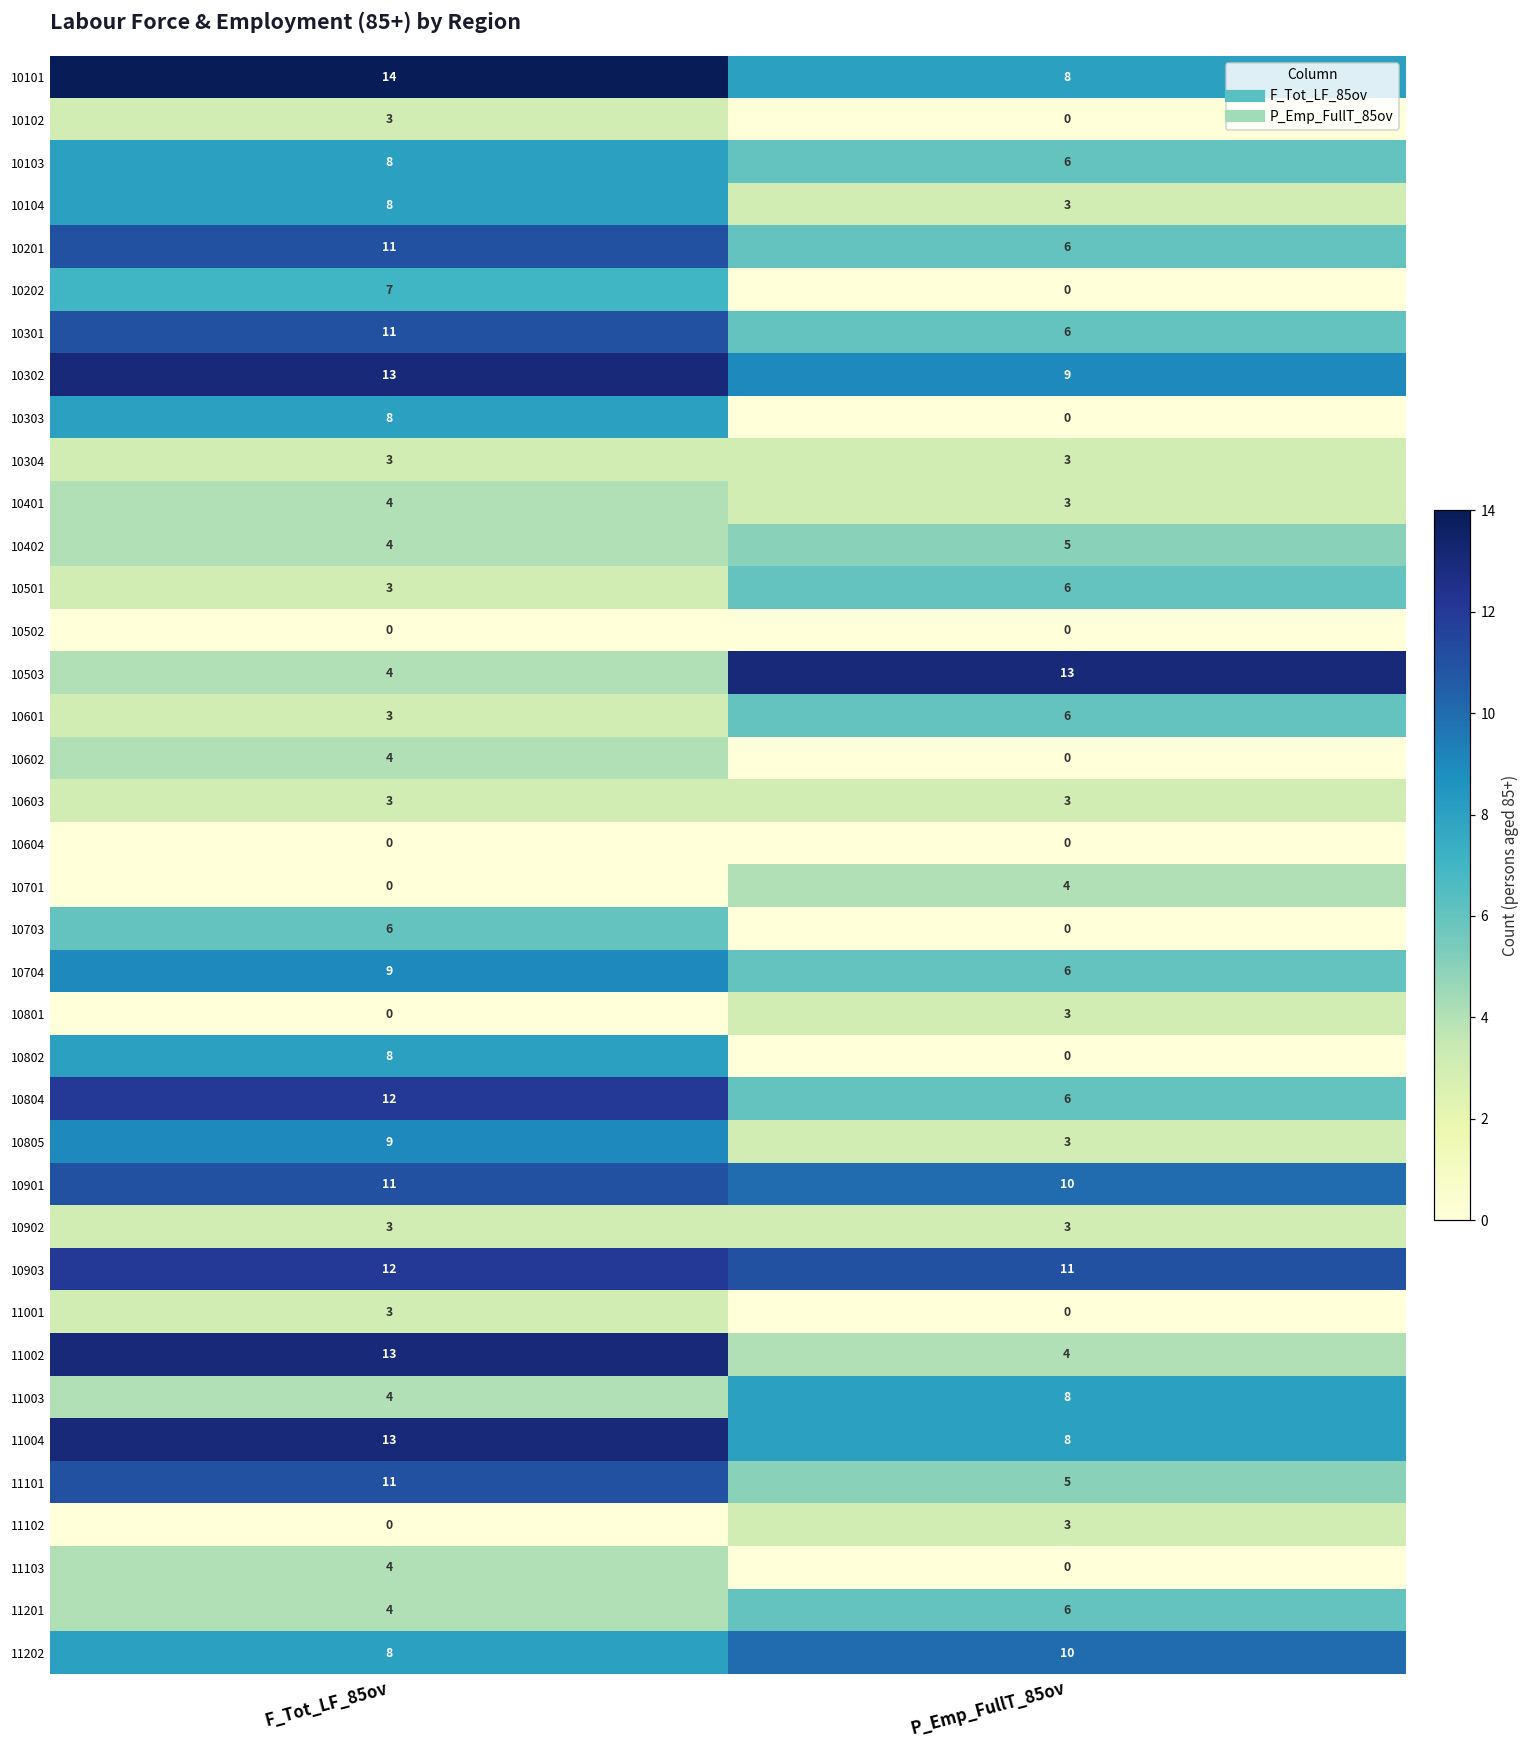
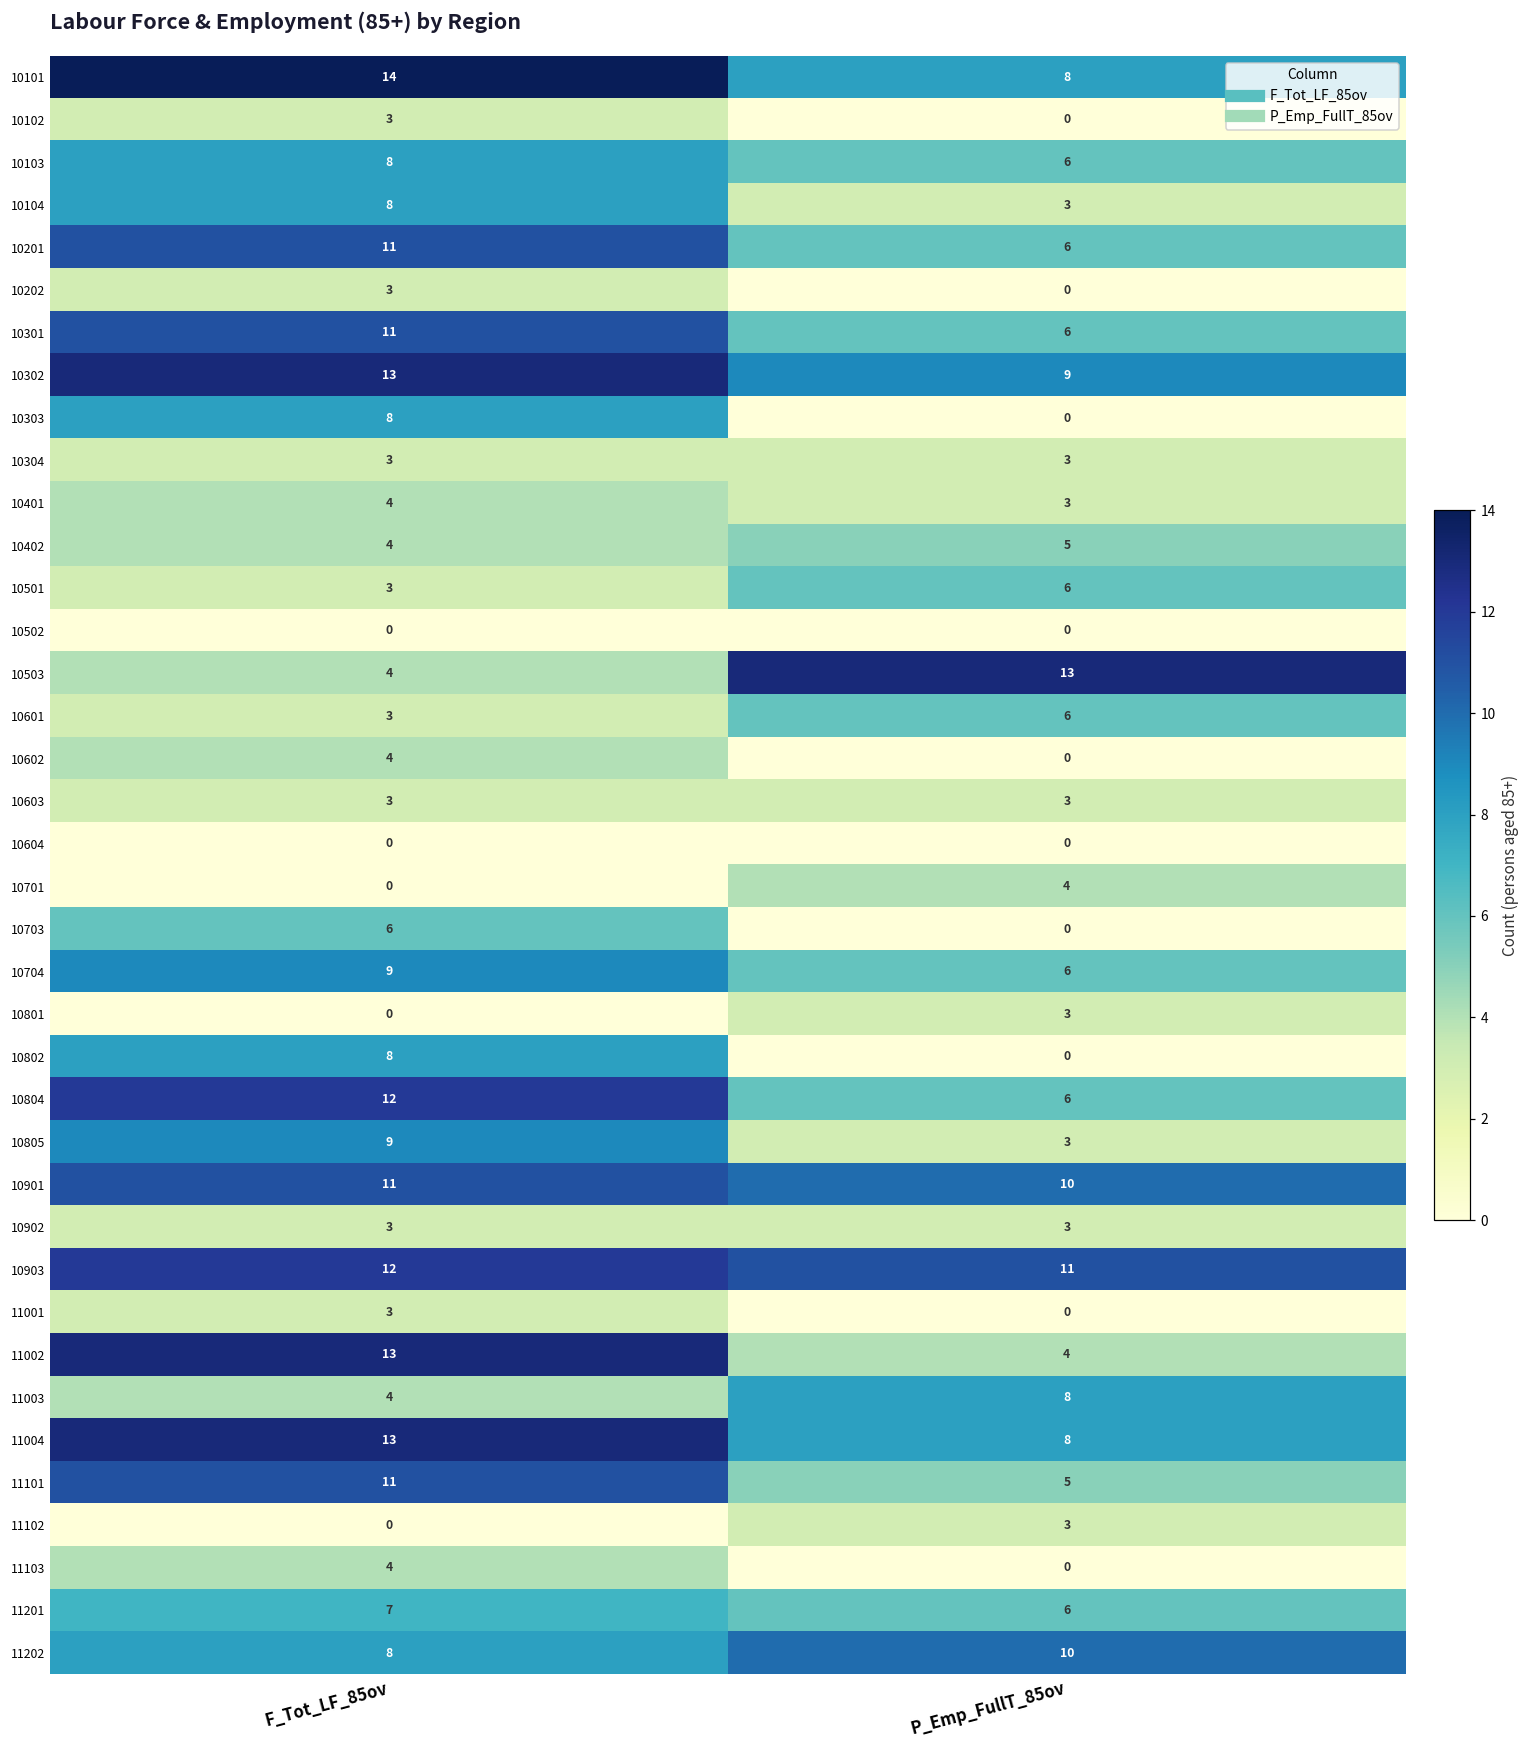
10202, F_Tot_LF_85ov: 7 -> 3
11201, F_Tot_LF_85ov: 4 -> 7
